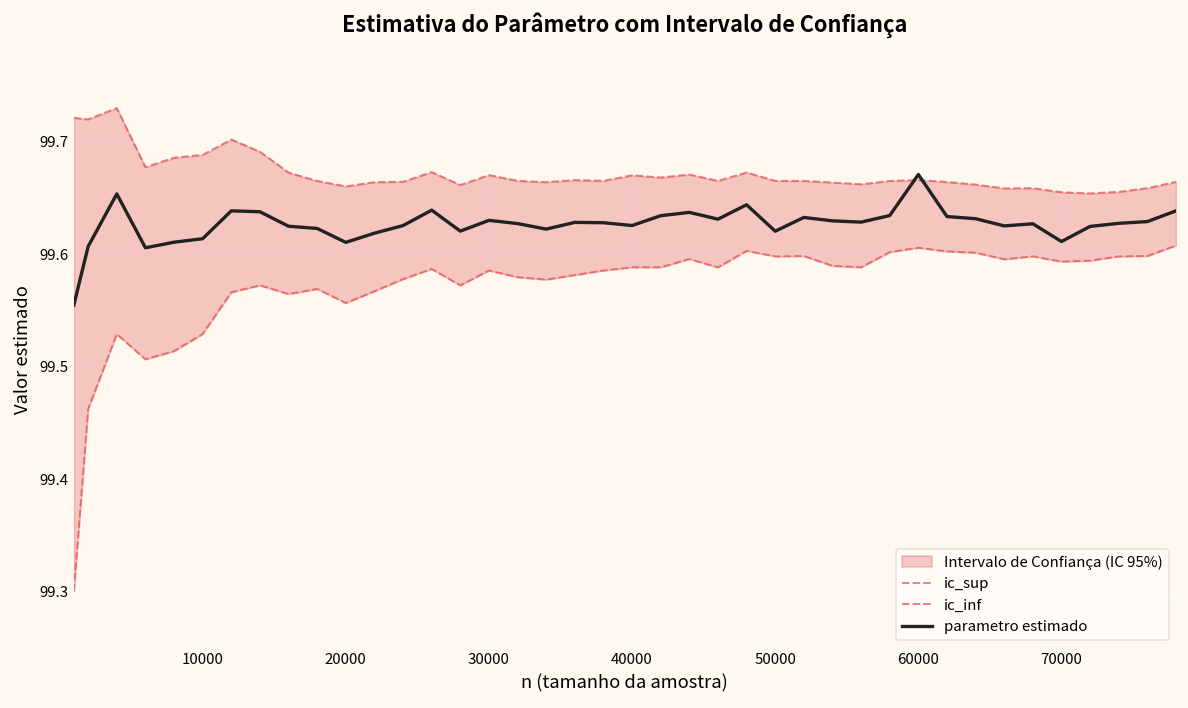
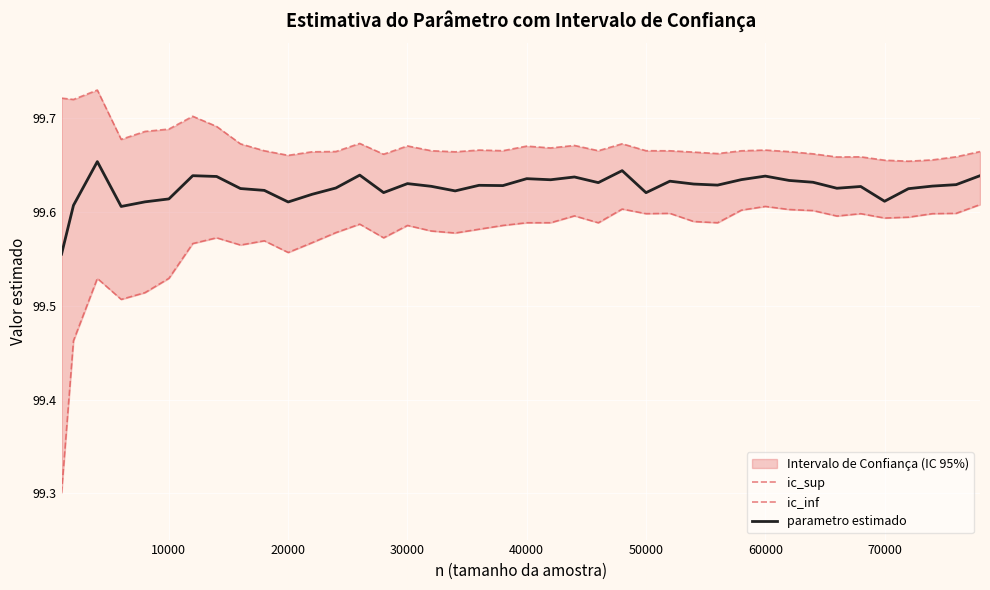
parametro estimado, 40000: 99.63 -> 99.64
parametro estimado, 60000: 99.67 -> 99.64
